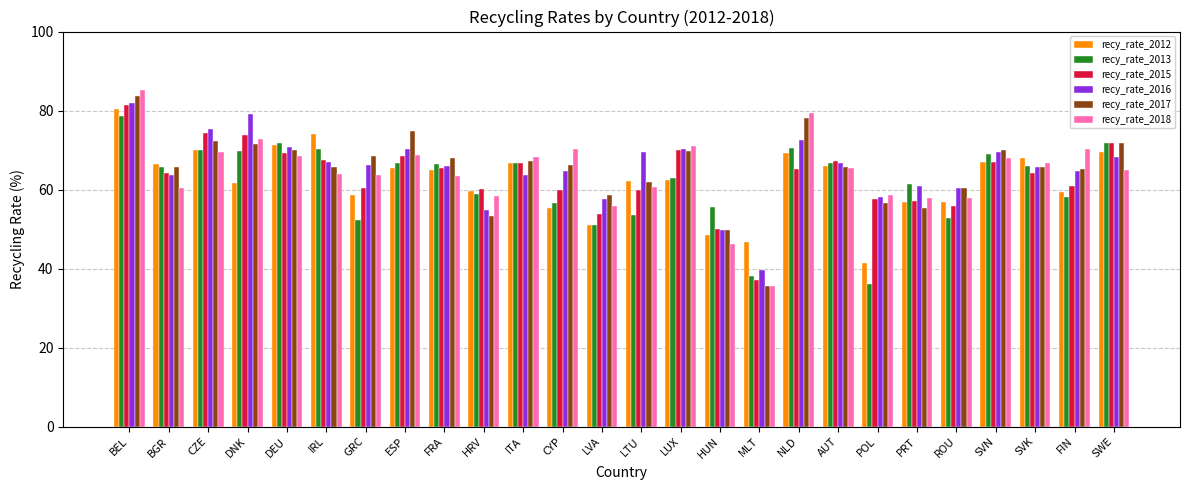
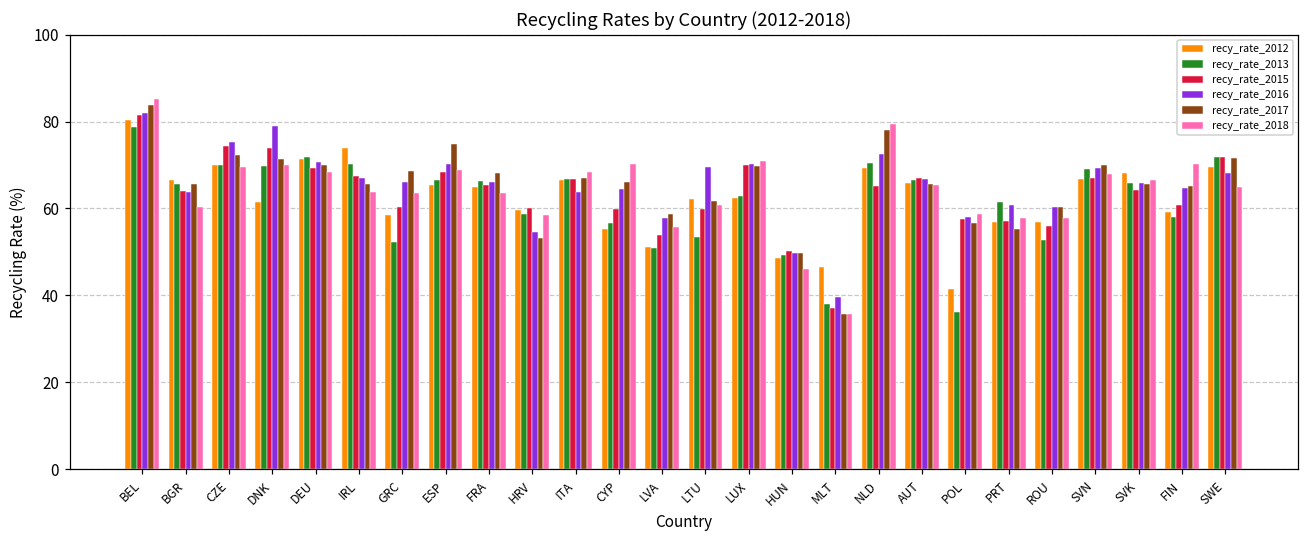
recy_rate_2018, DNK: 73 -> 70
recy_rate_2013, HUN: 56 -> 49
